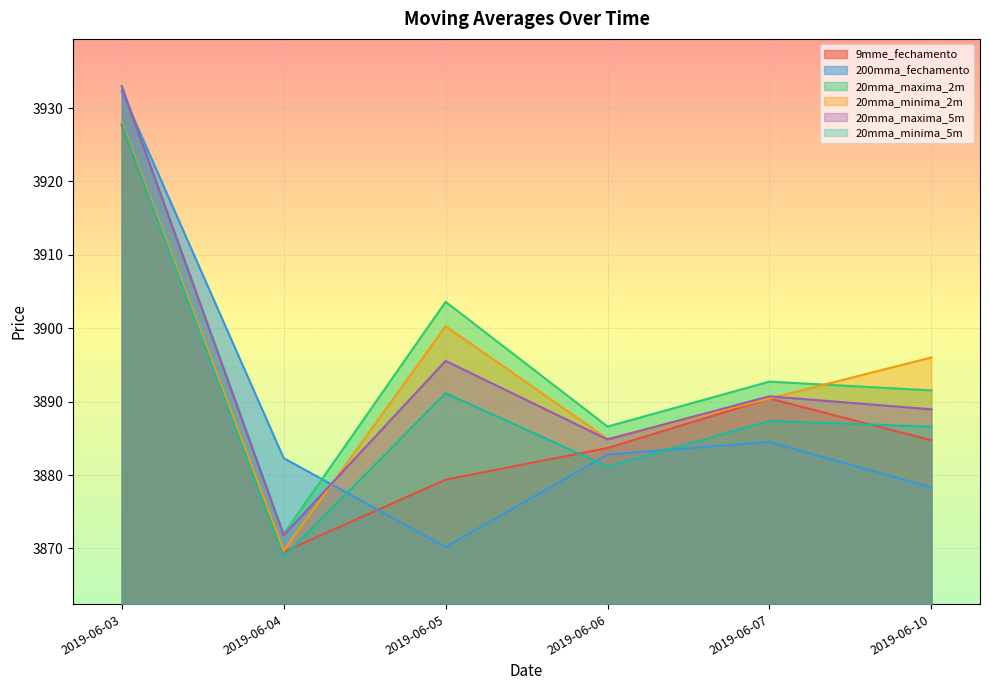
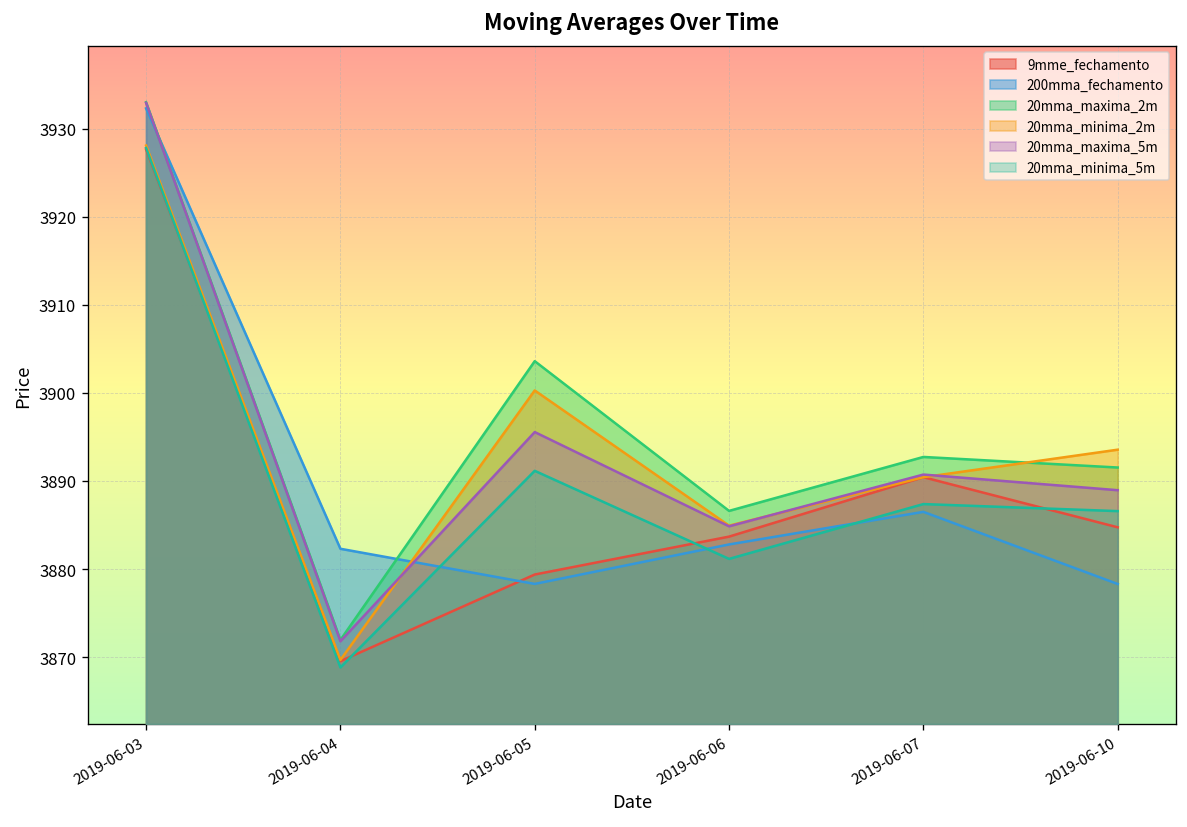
200mma_fechamento, 2019-06-05: 3870 -> 3878
200mma_fechamento, 2019-06-07: 3885 -> 3886
20mma_minima_2m, 2019-06-10: 3896 -> 3894
